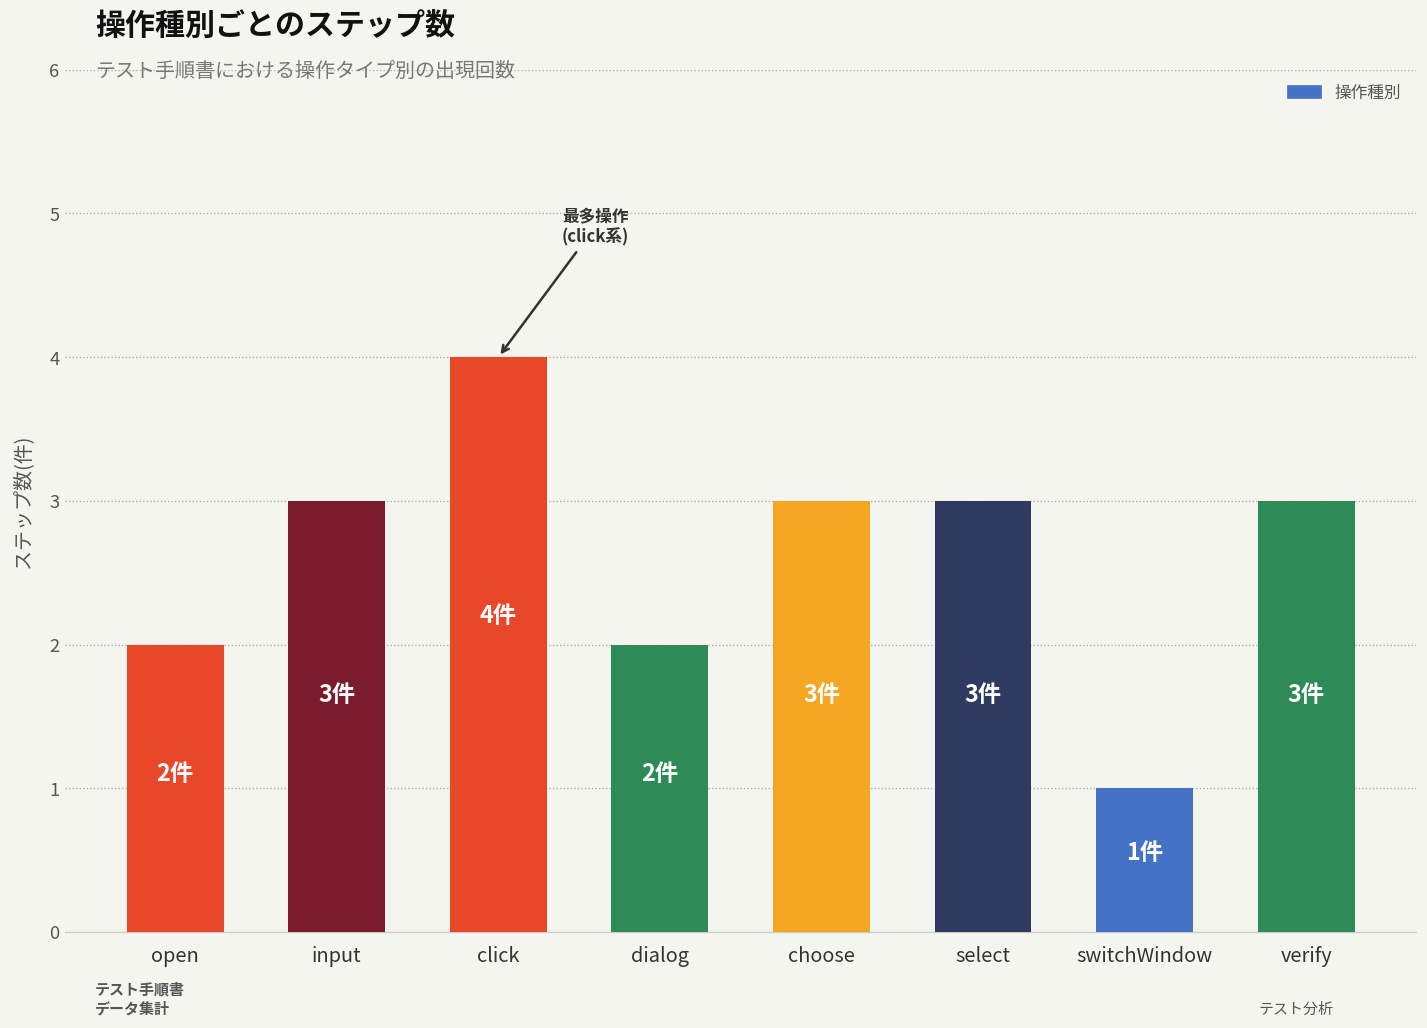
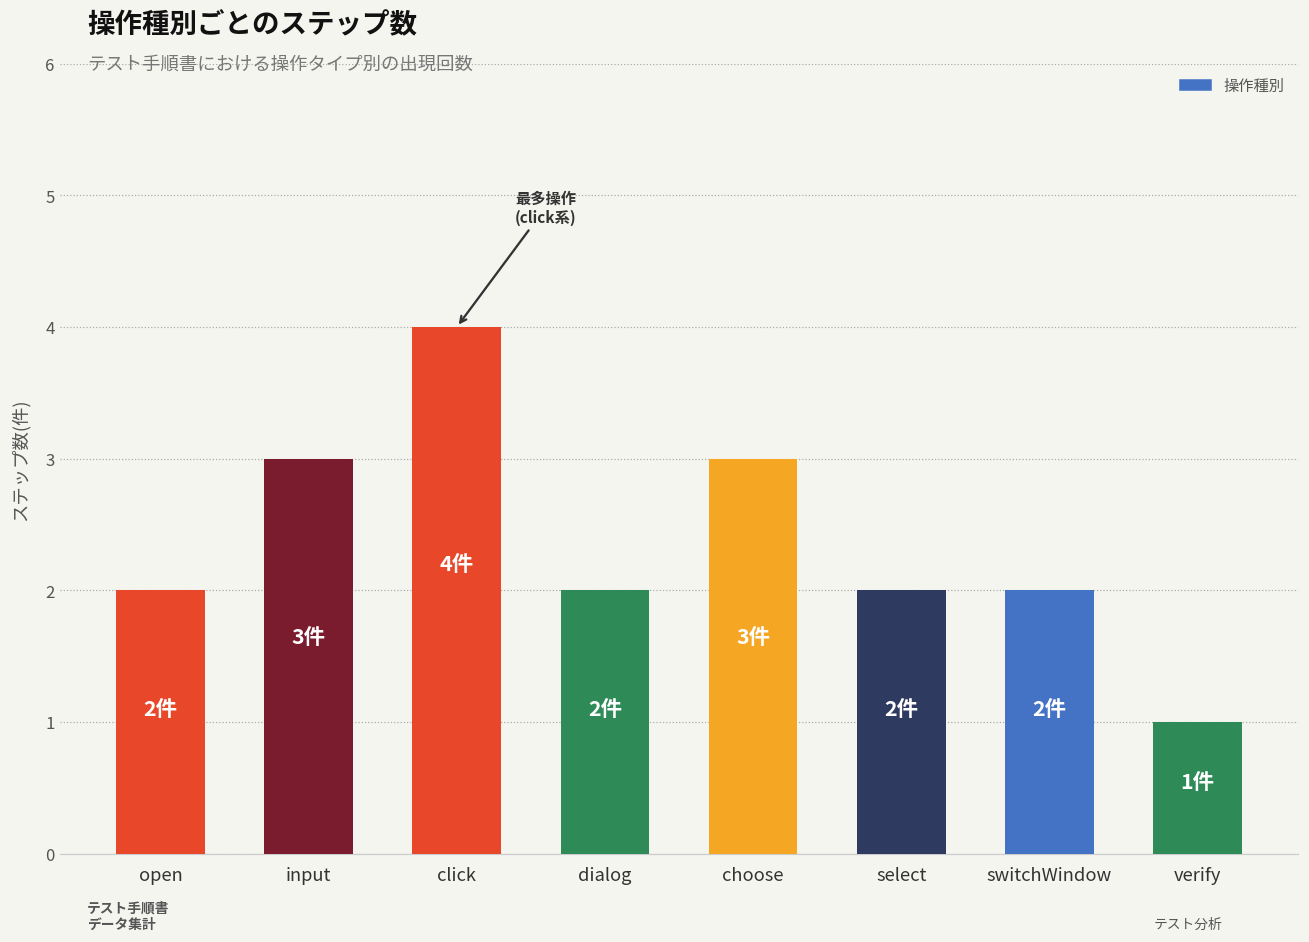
select: 3件 -> 2件
switchWindow: 1件 -> 2件
verify: 3件 -> 1件
